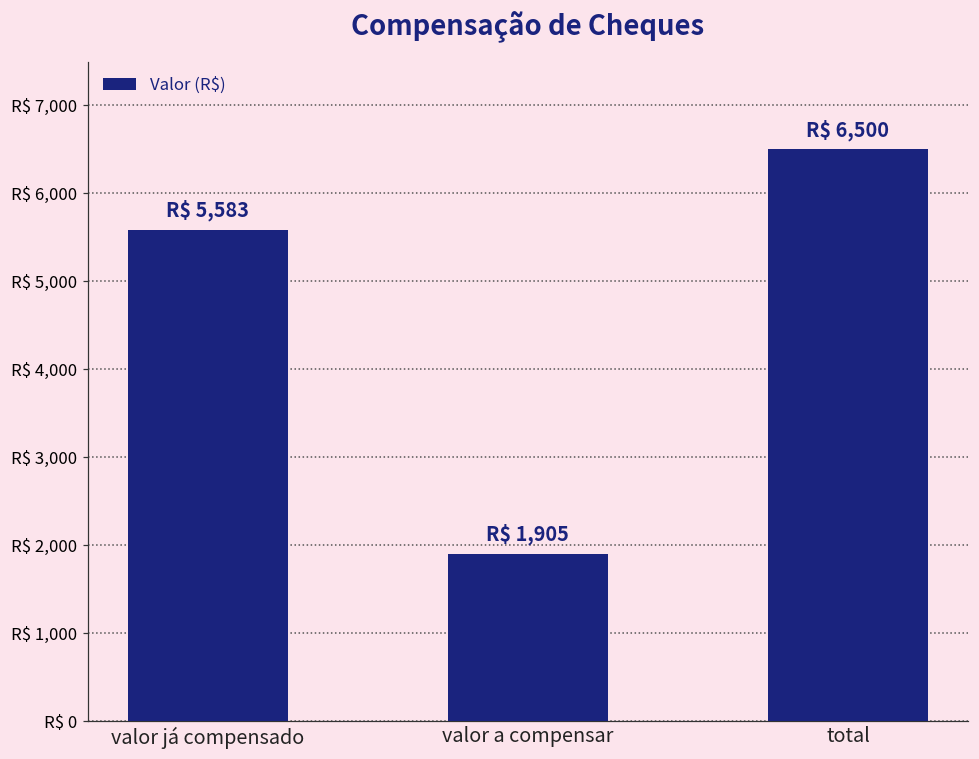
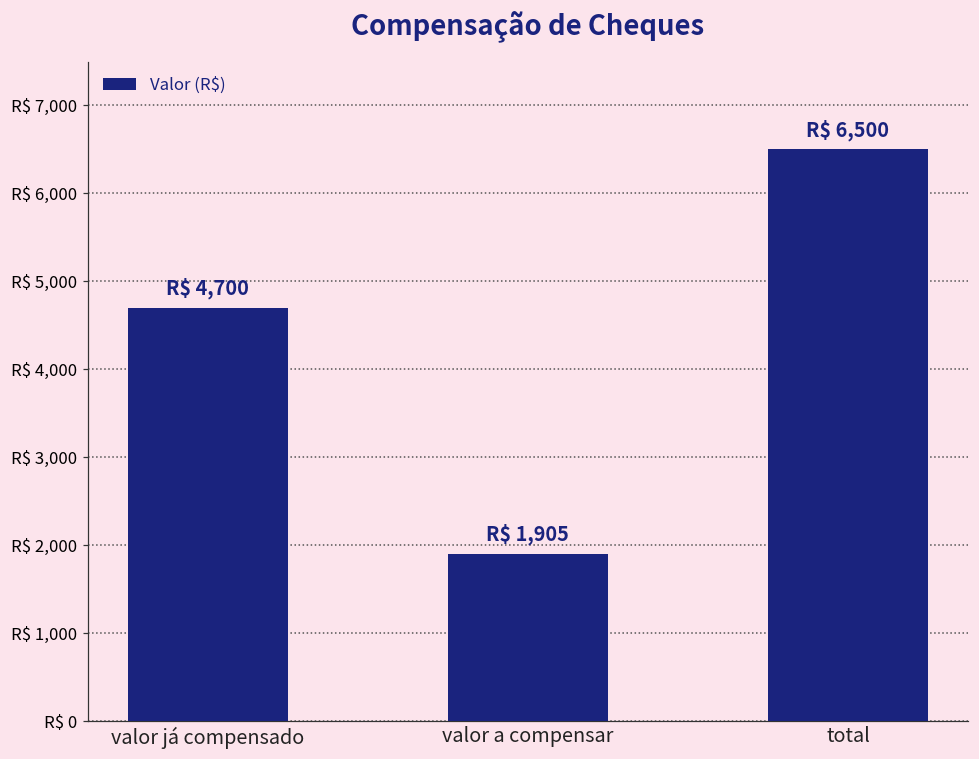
valor já compensado: 5,583 -> 4,700
